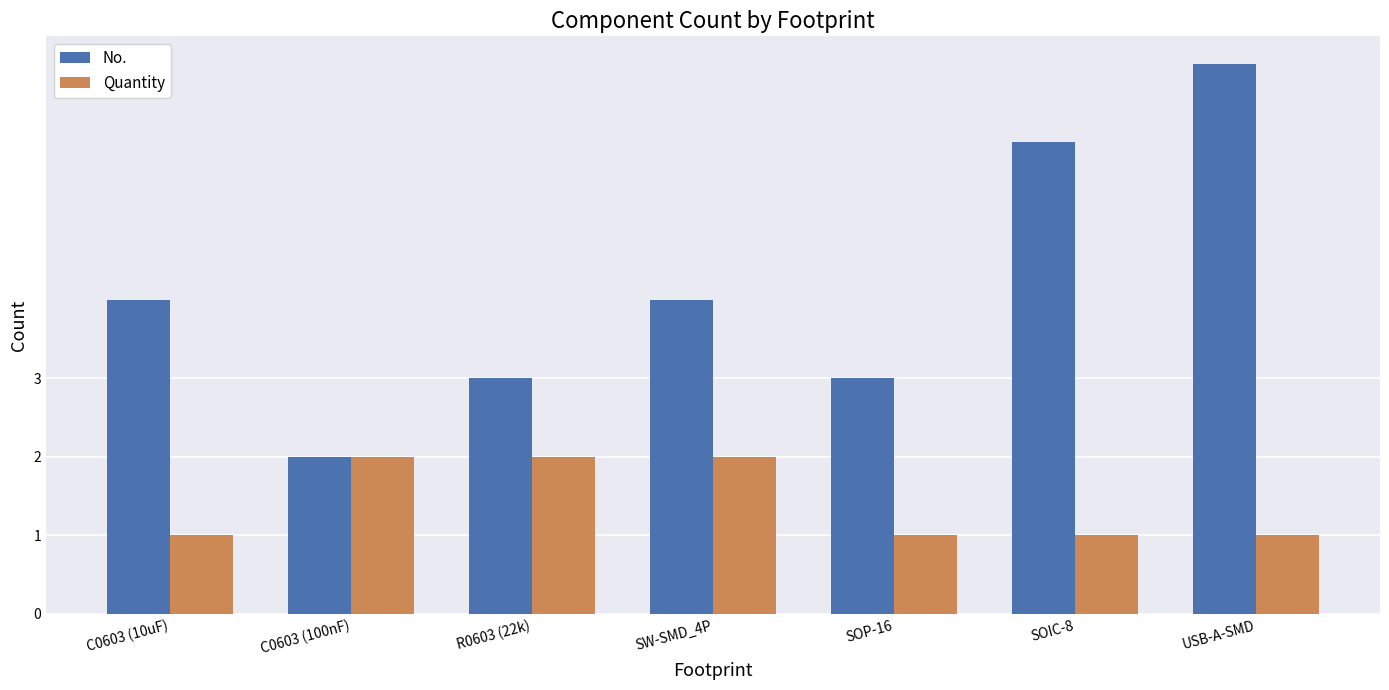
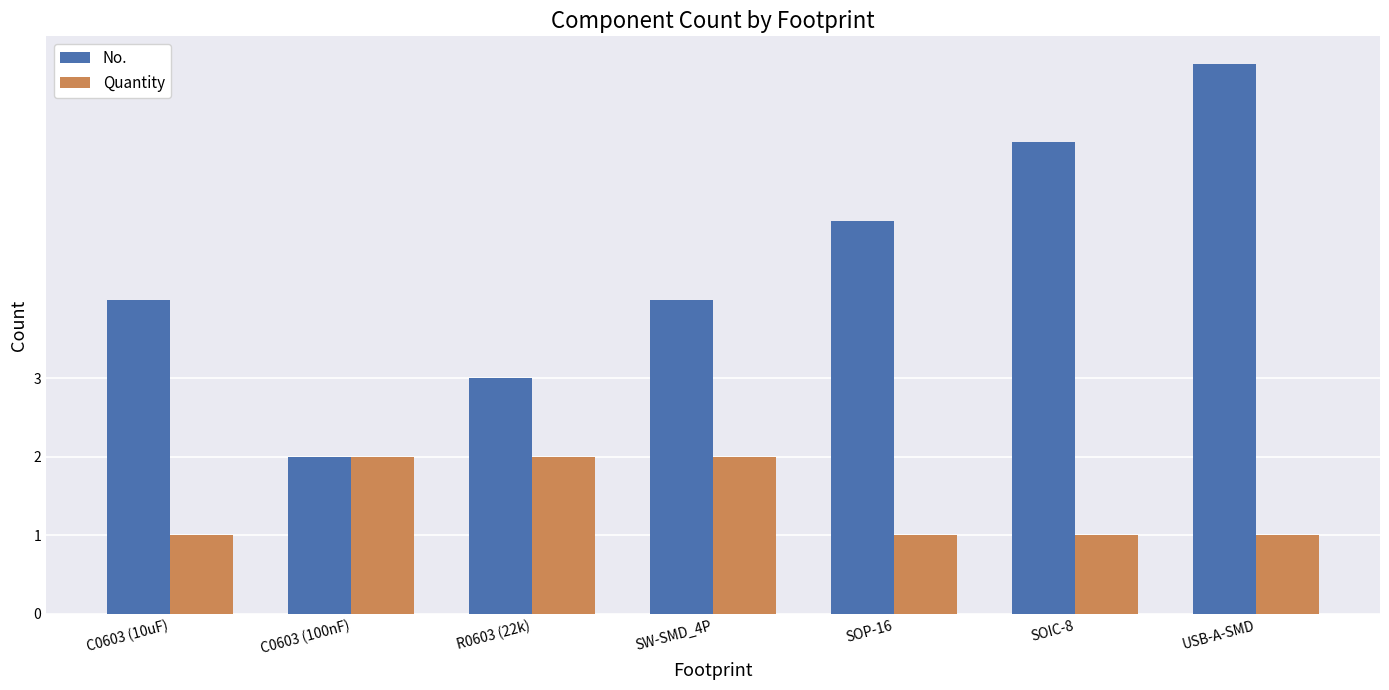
No., SOP-16: 3 -> 5
